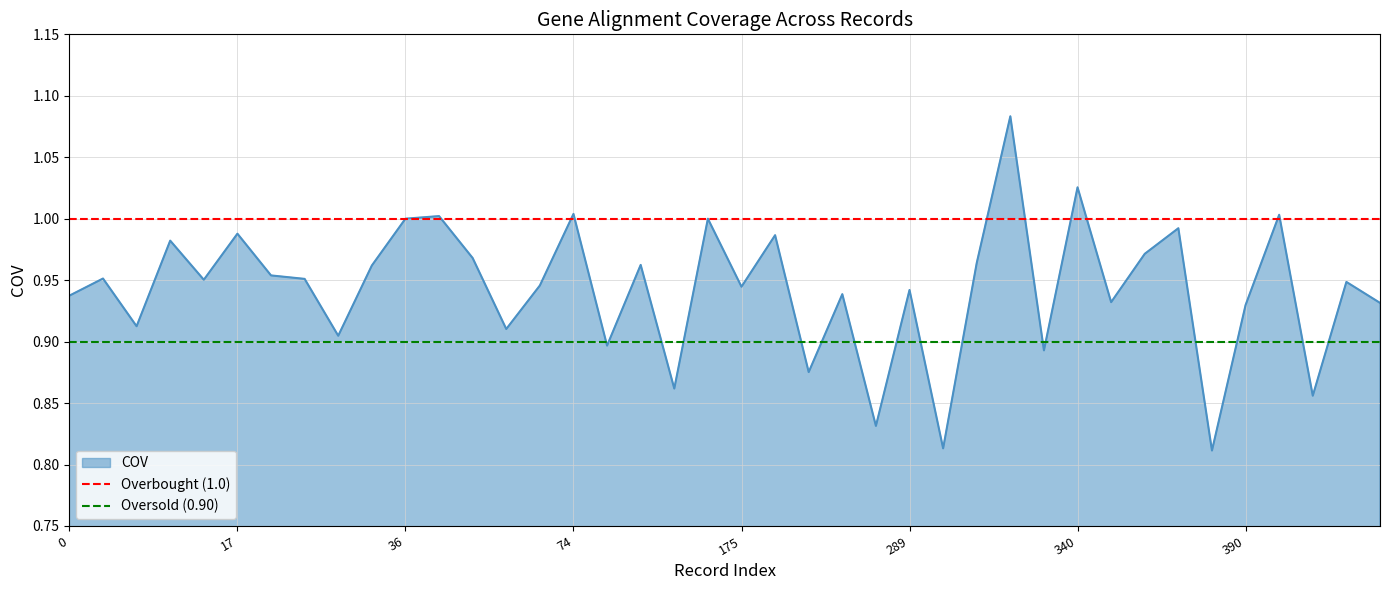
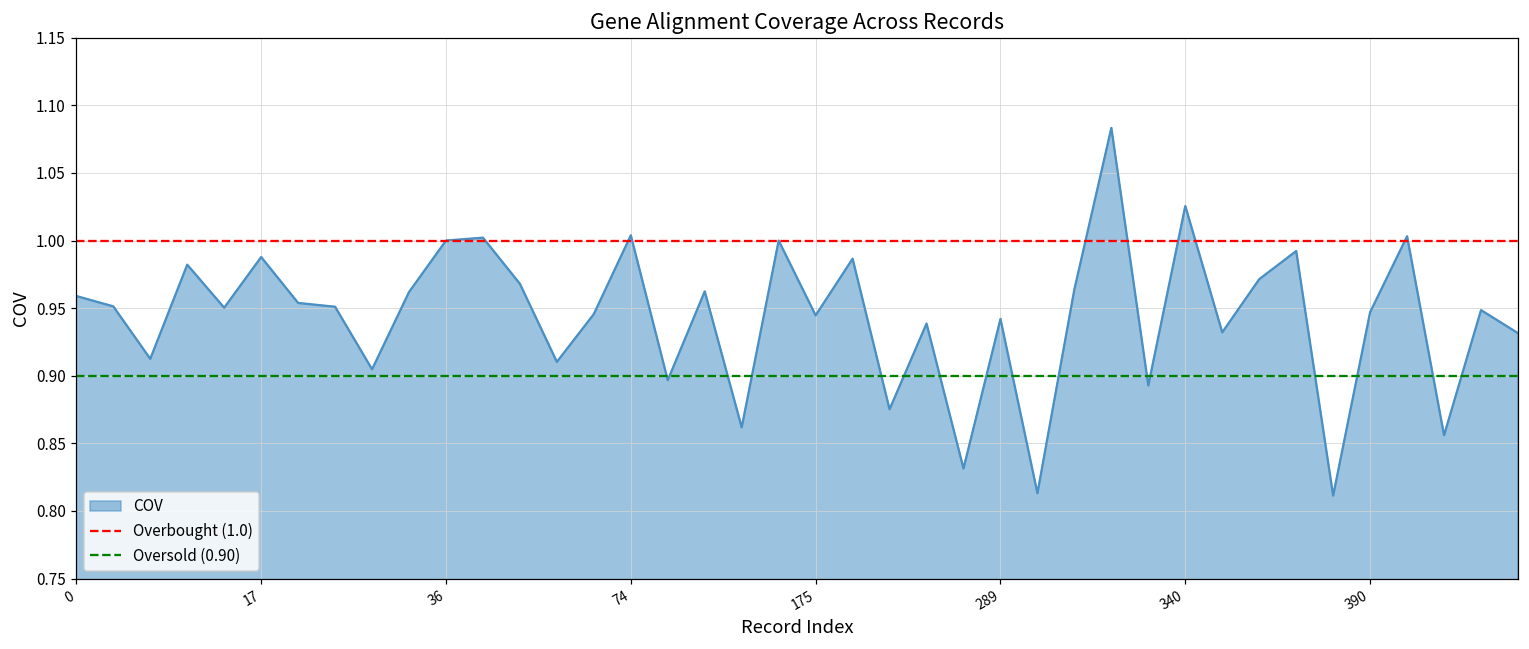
0: 0.937 -> 0.959
390: 0.930 -> 0.947
